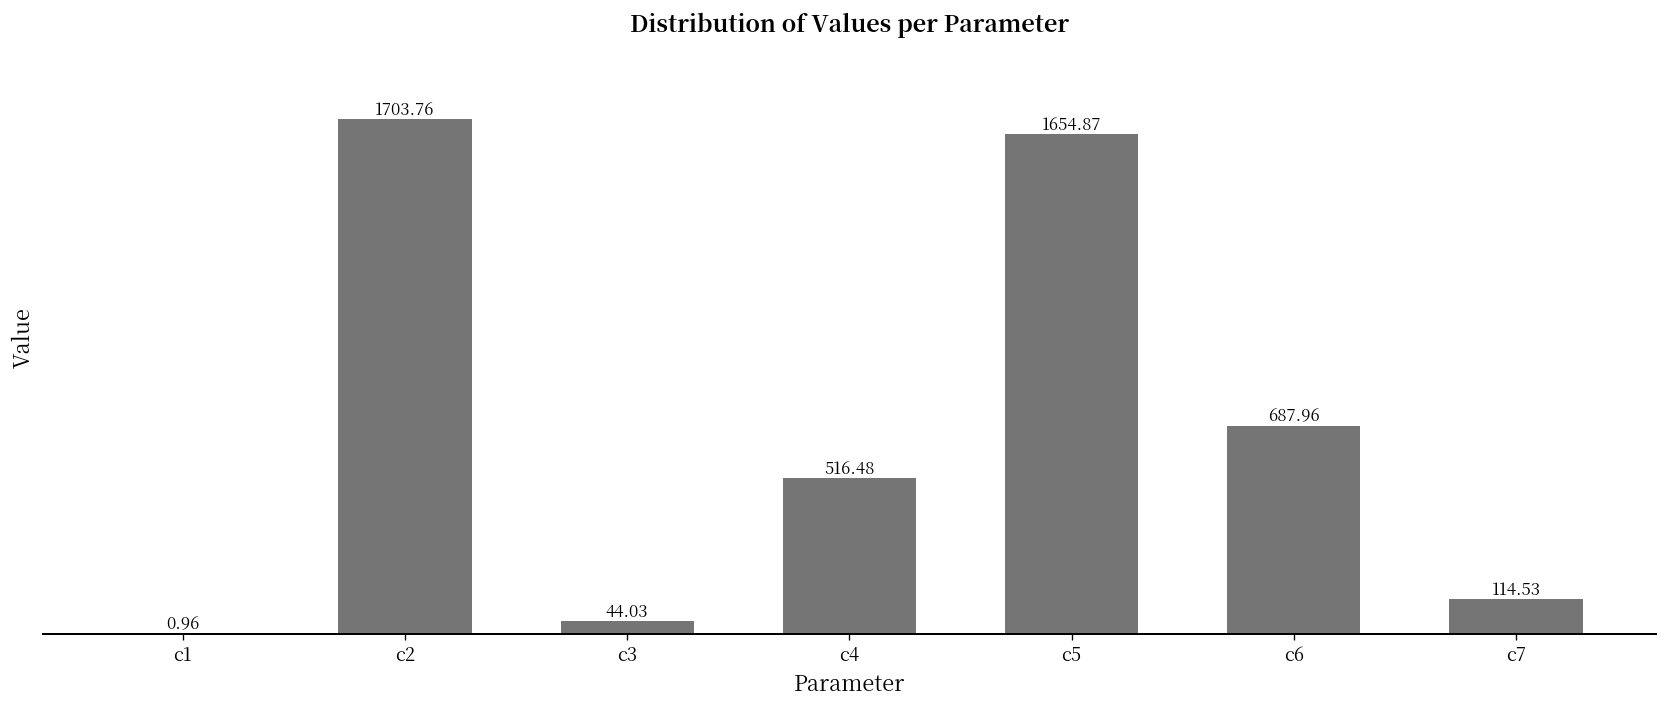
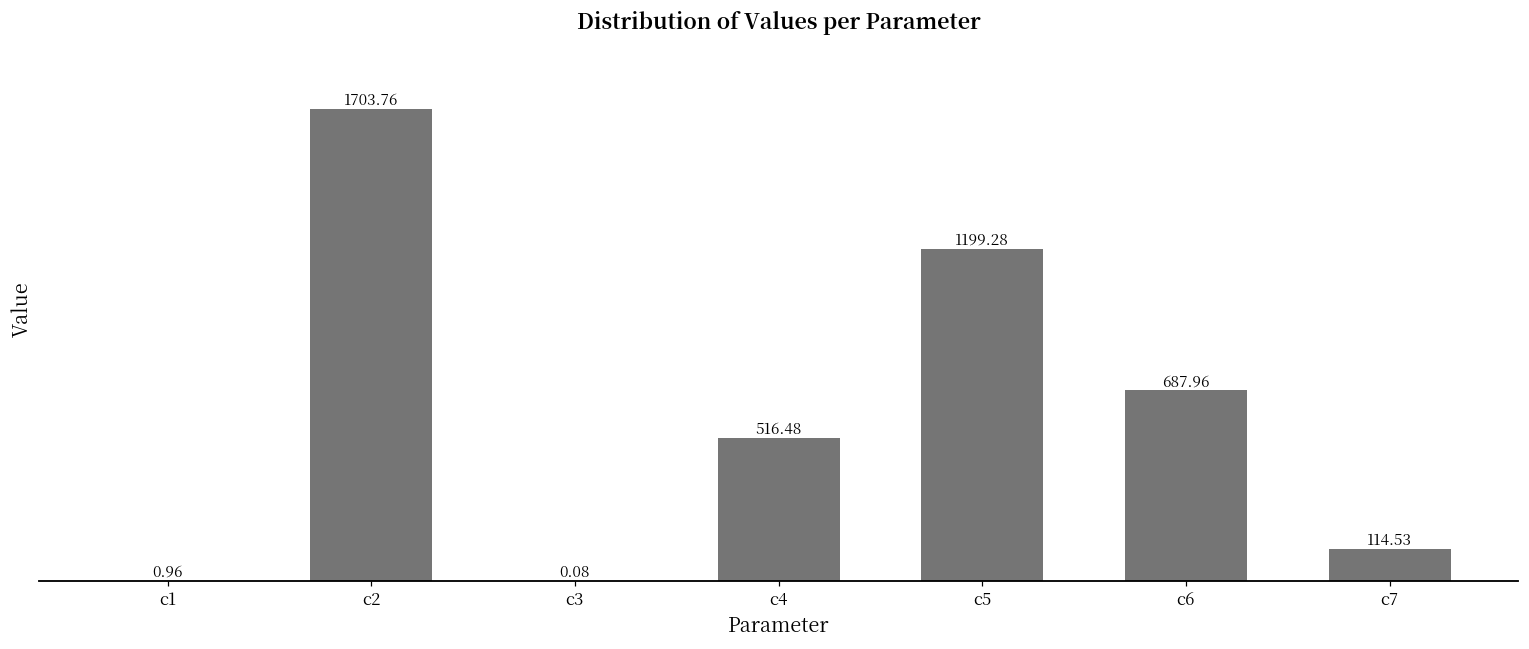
c3: 44.03 -> 0.08
c5: 1654.87 -> 1199.28
